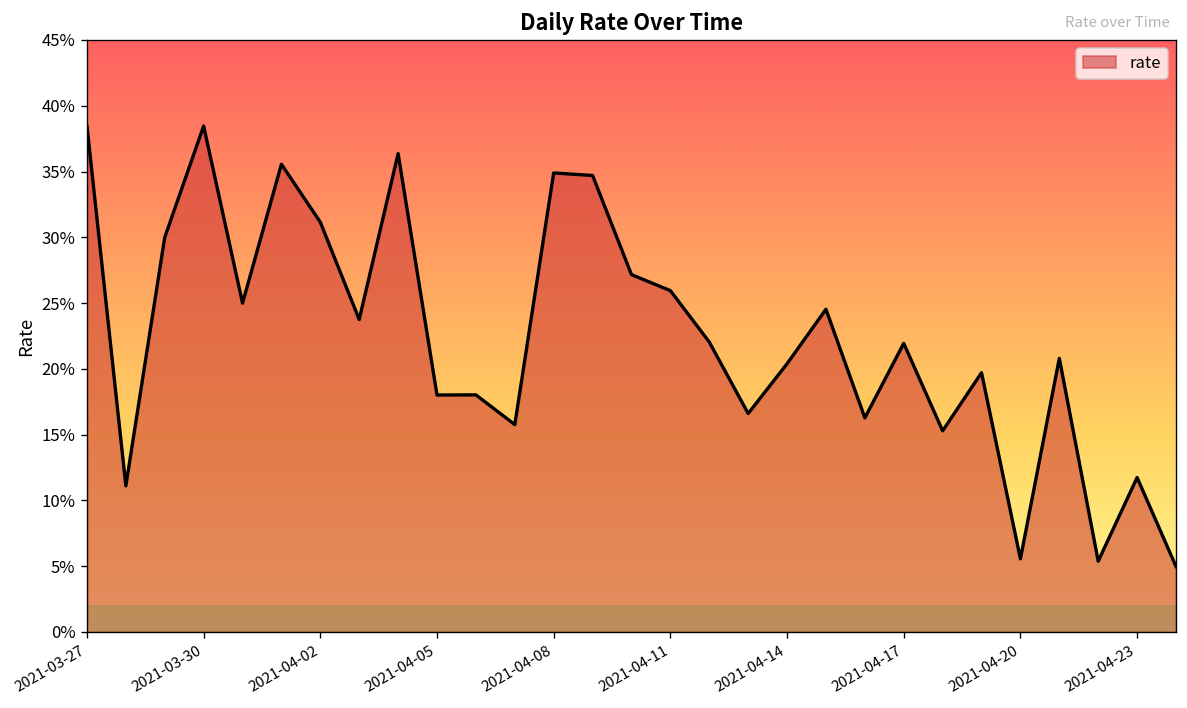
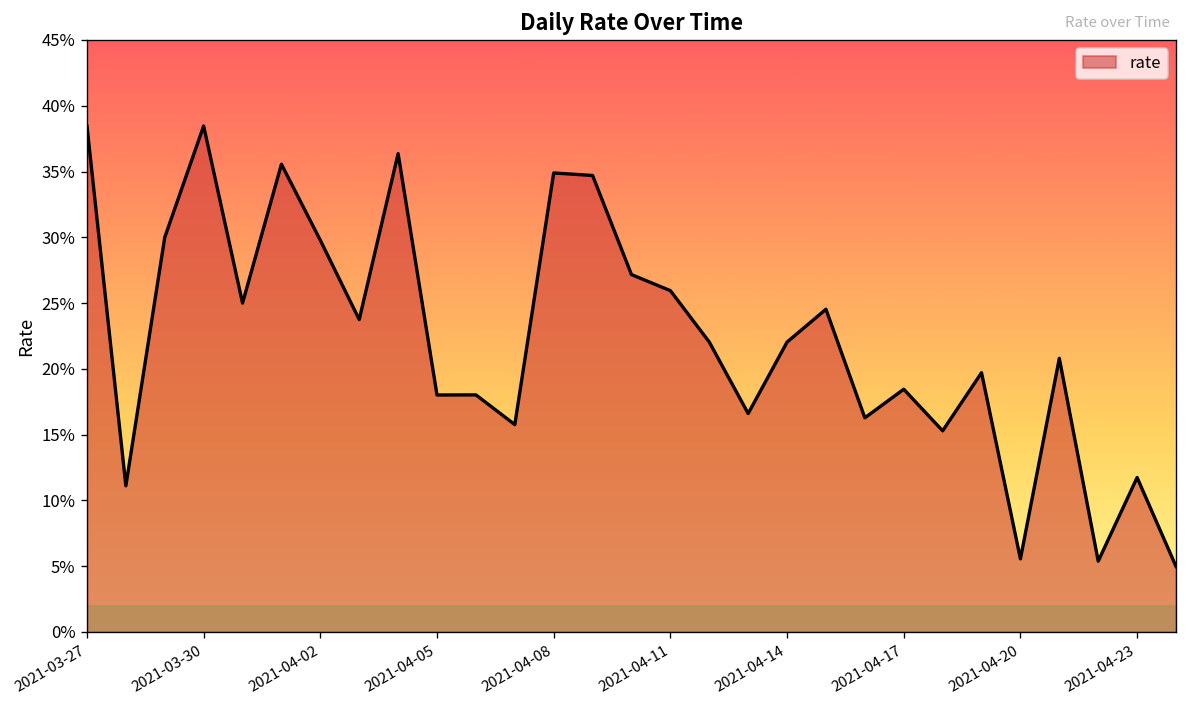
2021-04-02: 31.1% -> 29.8%
2021-04-14: 20.4% -> 22.0%
2021-04-17: 21.9% -> 18.5%
